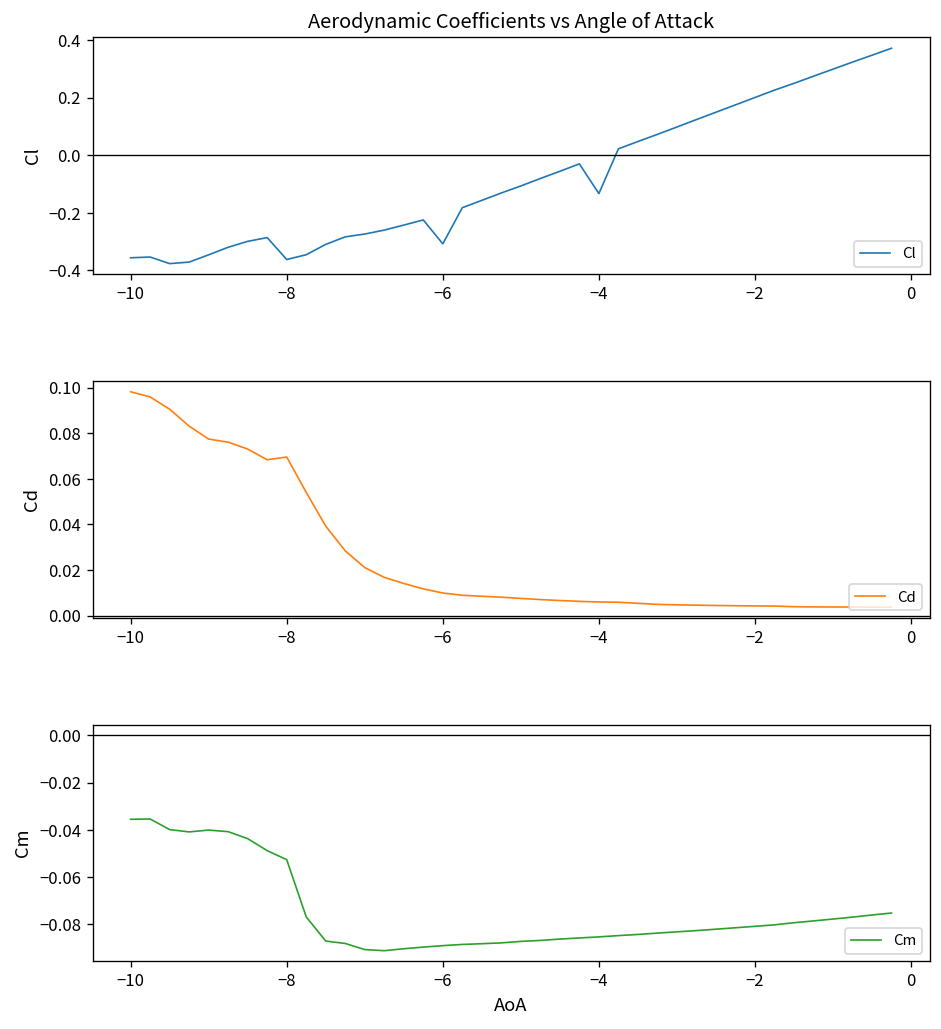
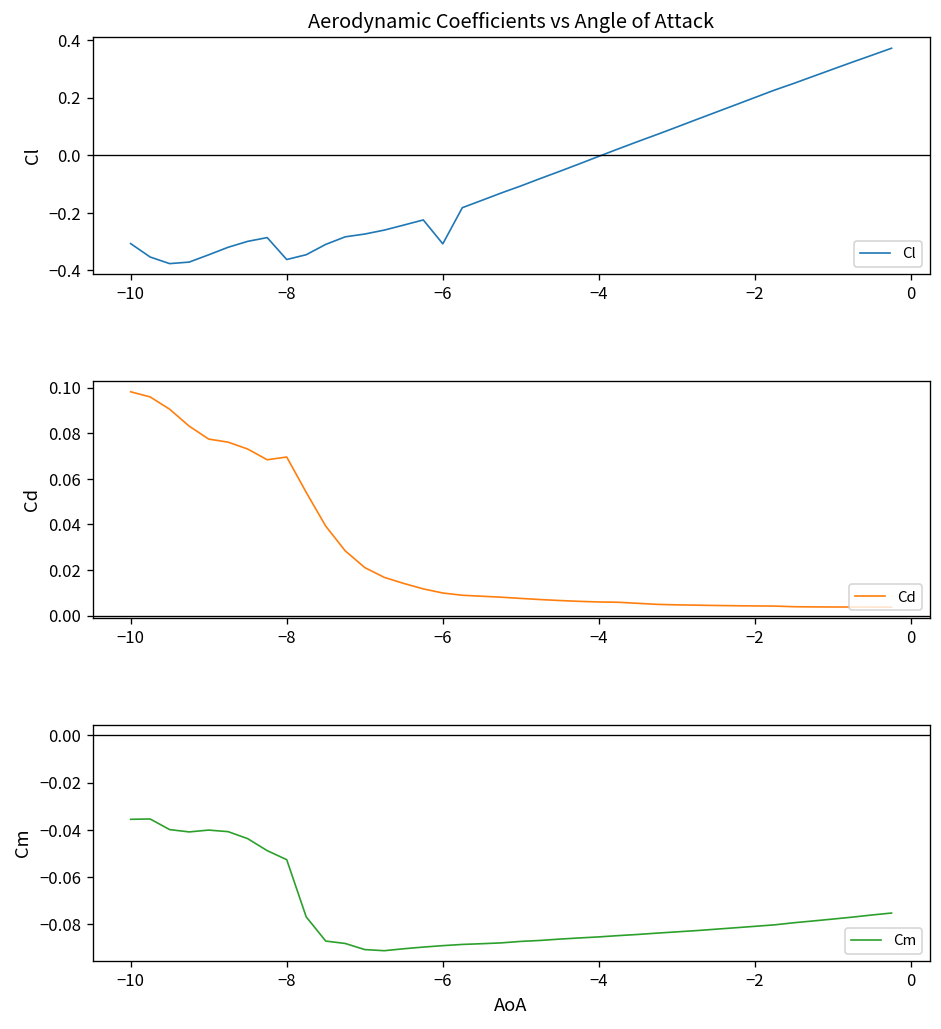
Aerodynamic Coefficients vs Angle of Attack, −10: -0.36 -> -0.31
Aerodynamic Coefficients vs Angle of Attack, −4: -0.13 -> 0.00
